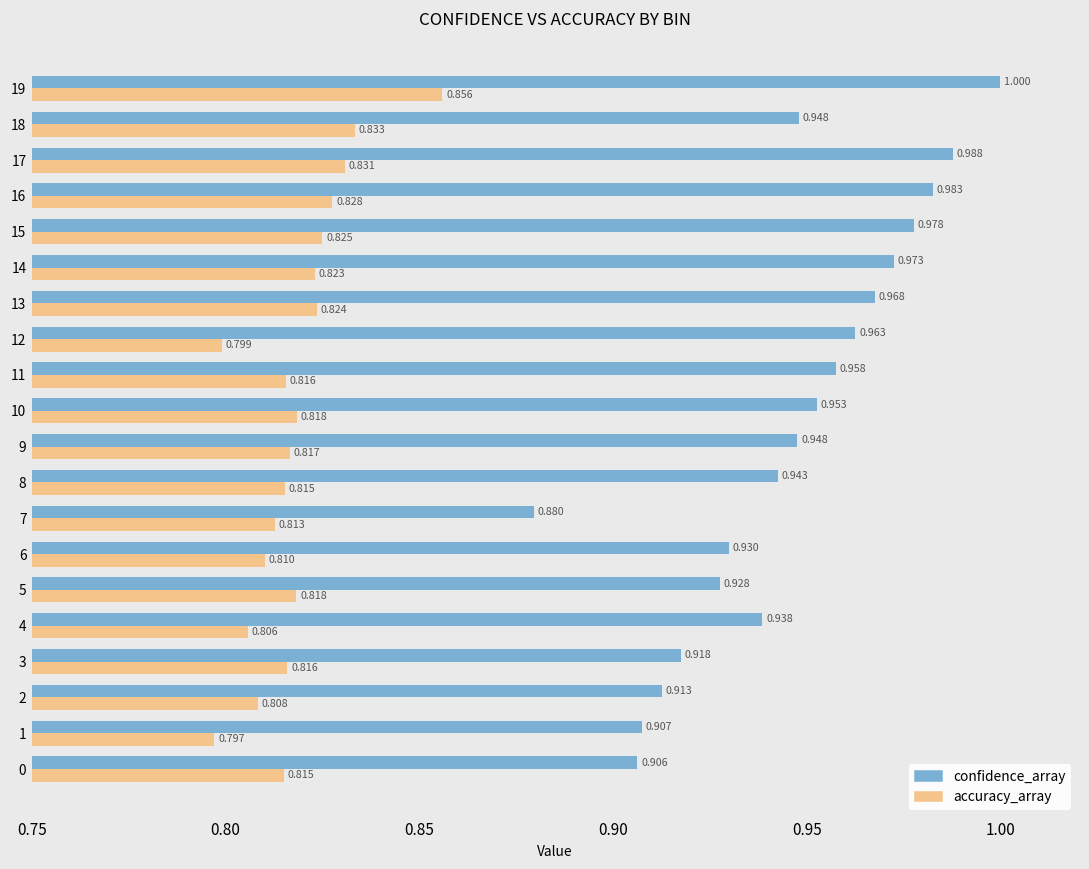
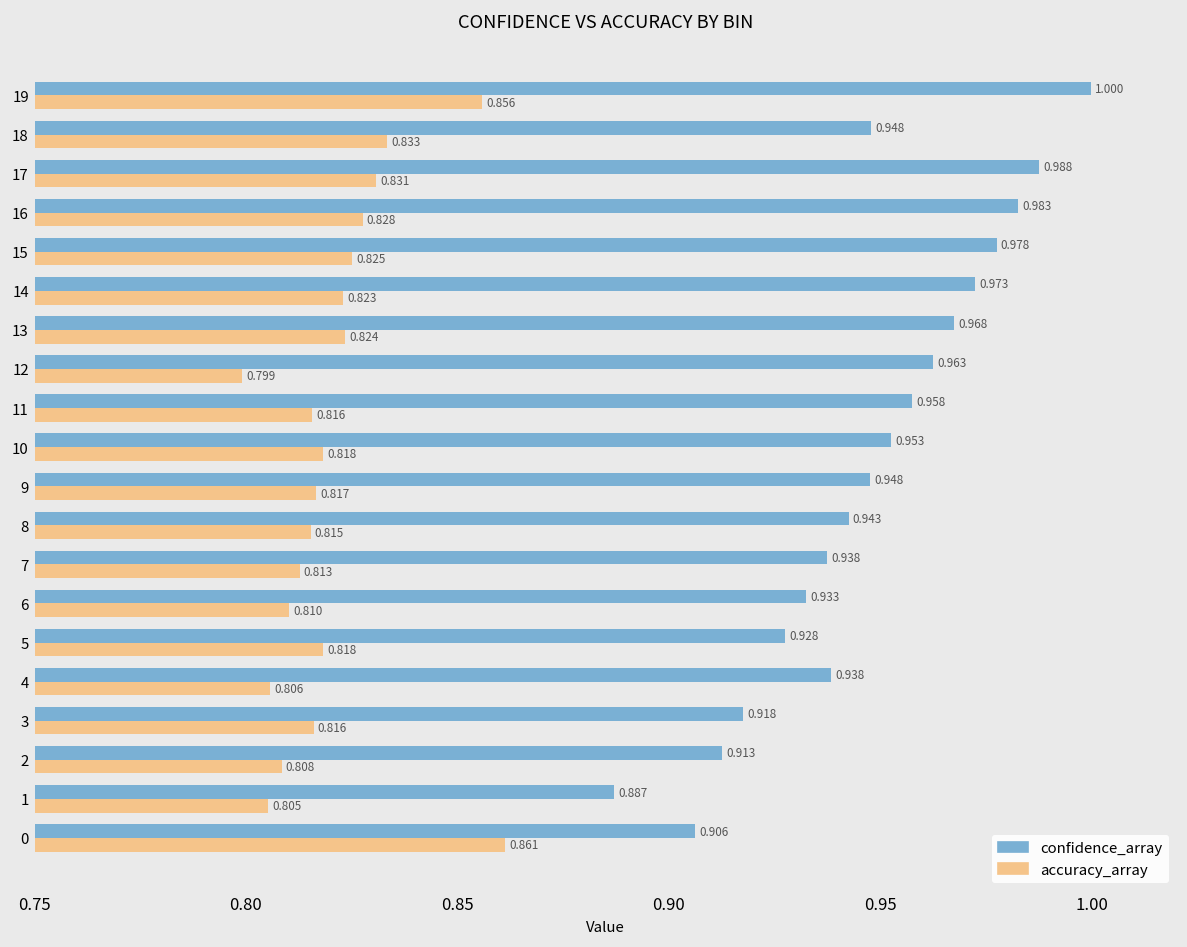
confidence_array, 7: 0.880 -> 0.938
confidence_array, 6: 0.930 -> 0.933
confidence_array, 1: 0.907 -> 0.887
accuracy_array, 1: 0.797 -> 0.805
accuracy_array, 0: 0.815 -> 0.861
